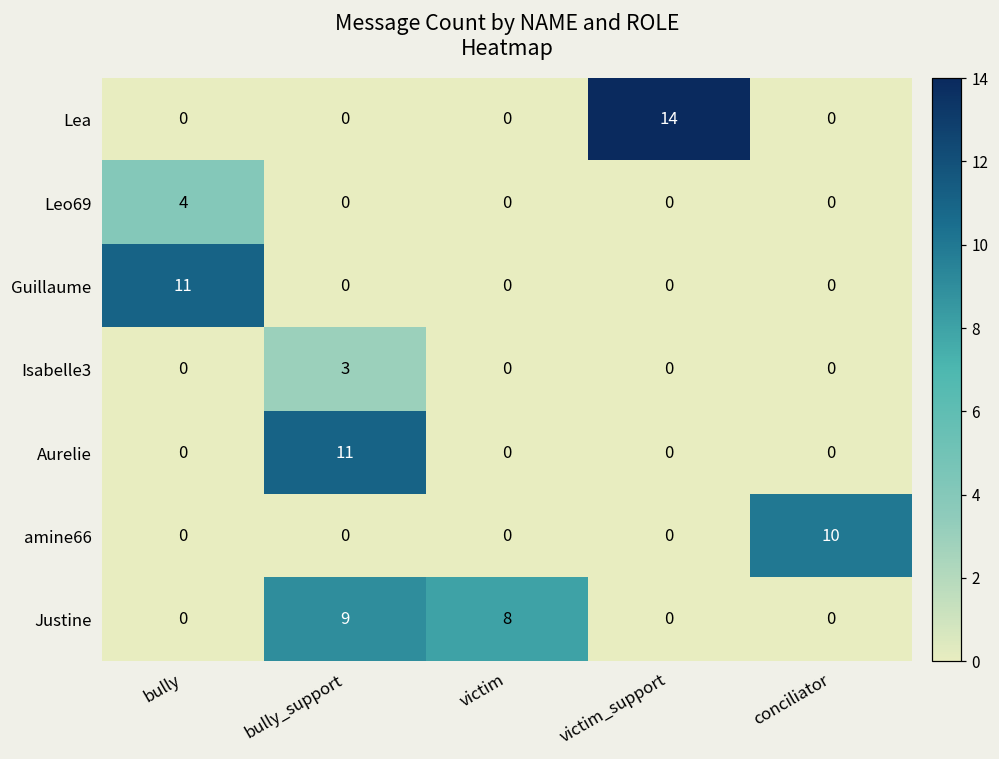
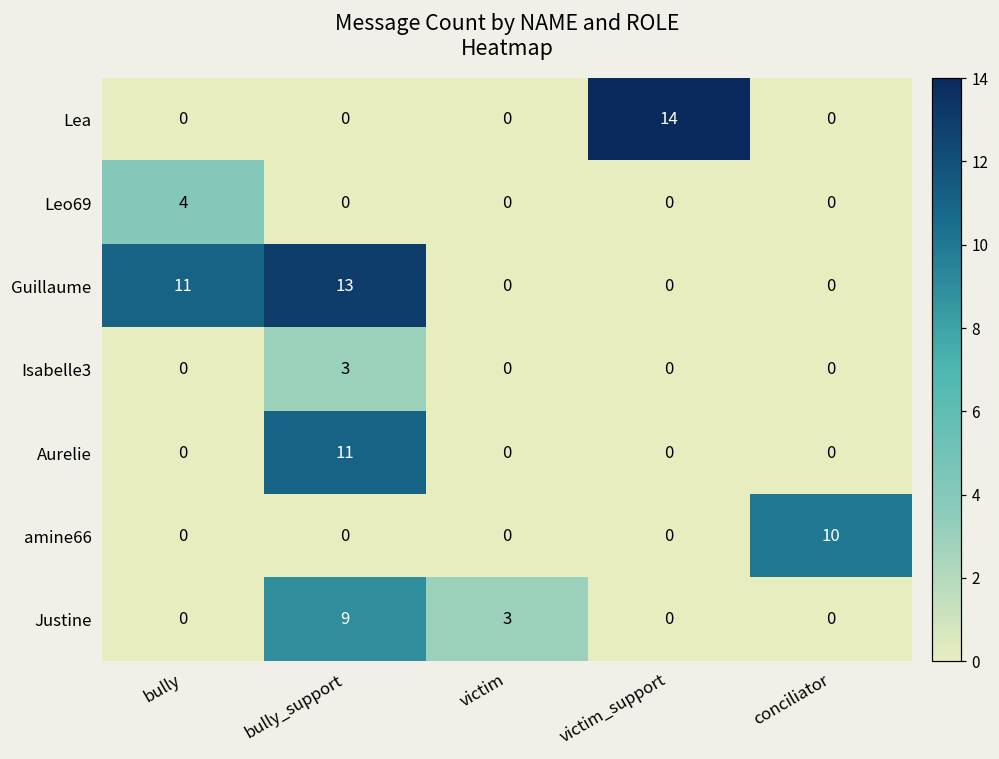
Guillaume, bully_support: 0 -> 13
Justine, victim: 8 -> 3
